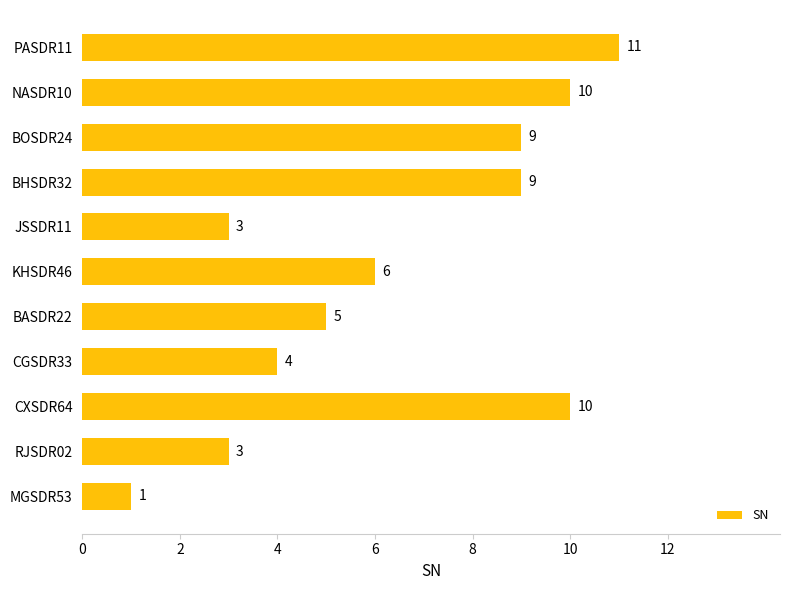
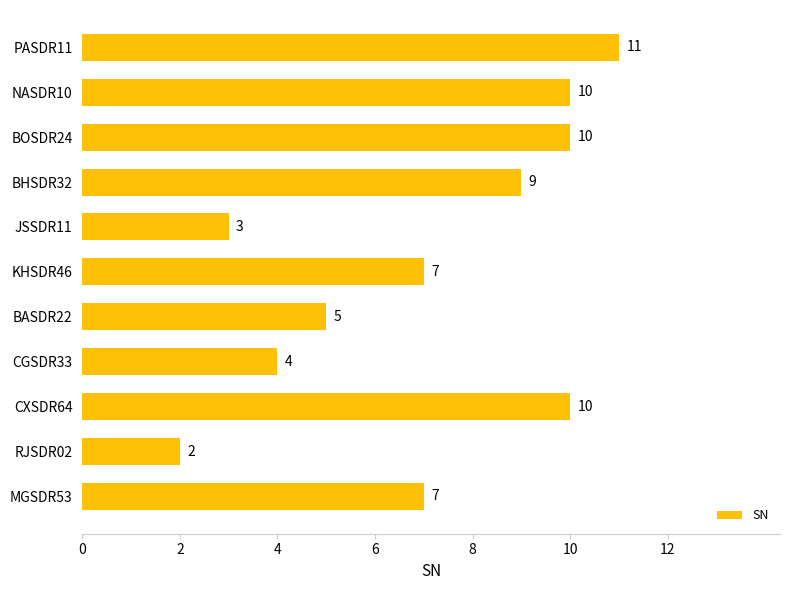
BOSDR24: 9 -> 10
KHSDR46: 6 -> 7
RJSDR02: 3 -> 2
MGSDR53: 1 -> 7
